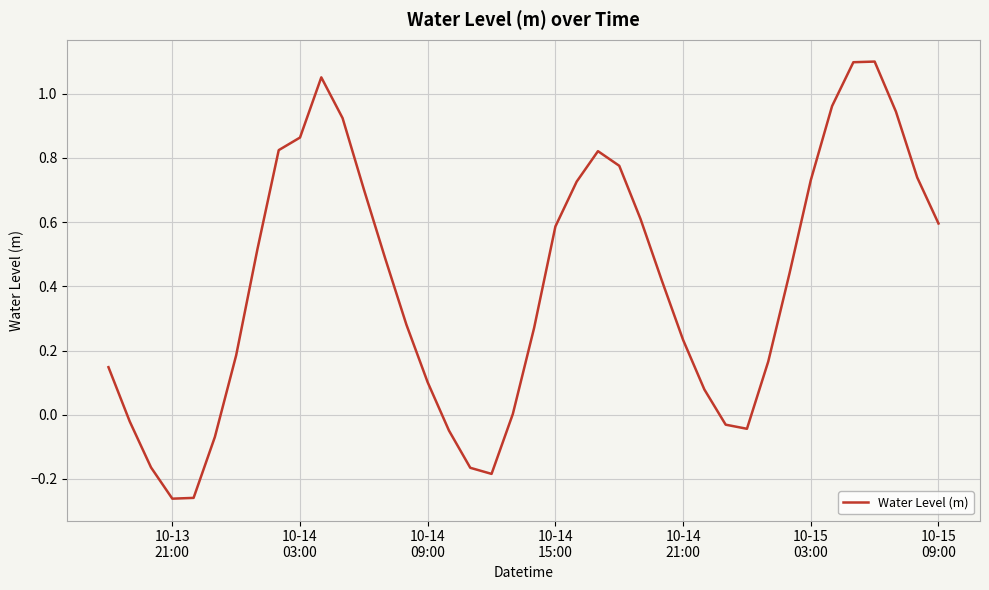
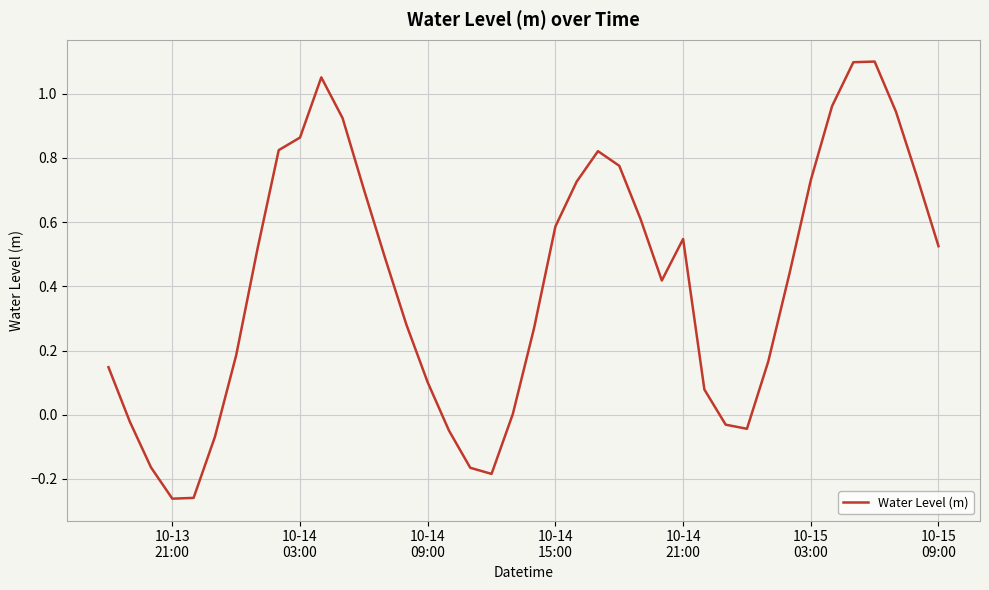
10-14 21:00: 0.23 -> 0.55
10-15 09:00: 0.60 -> 0.53
